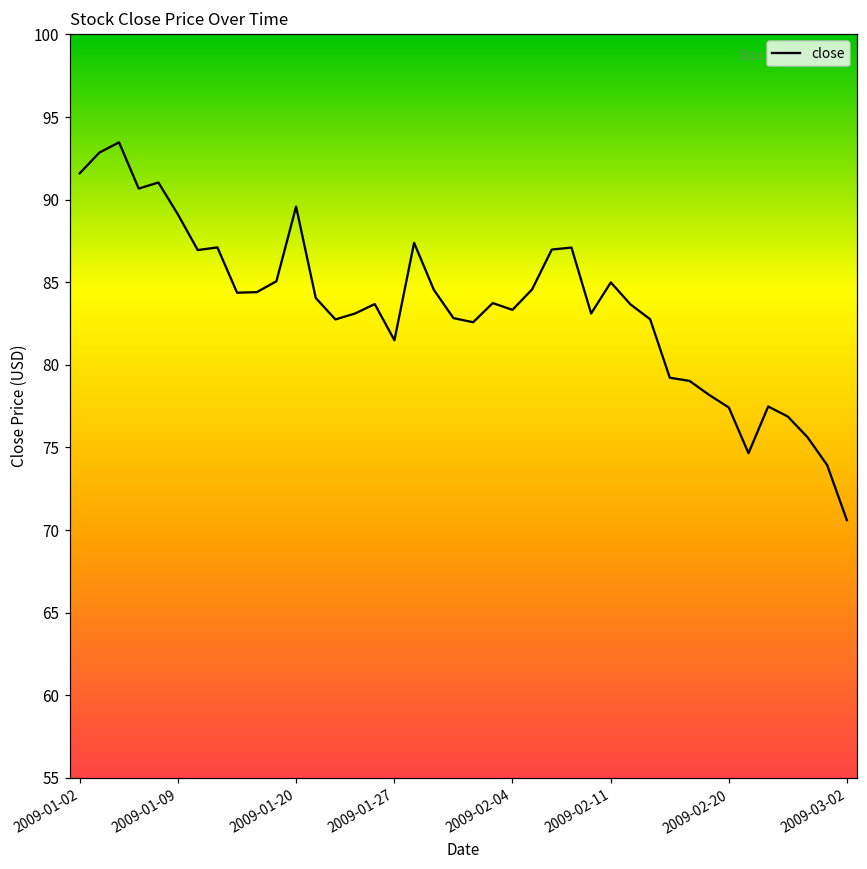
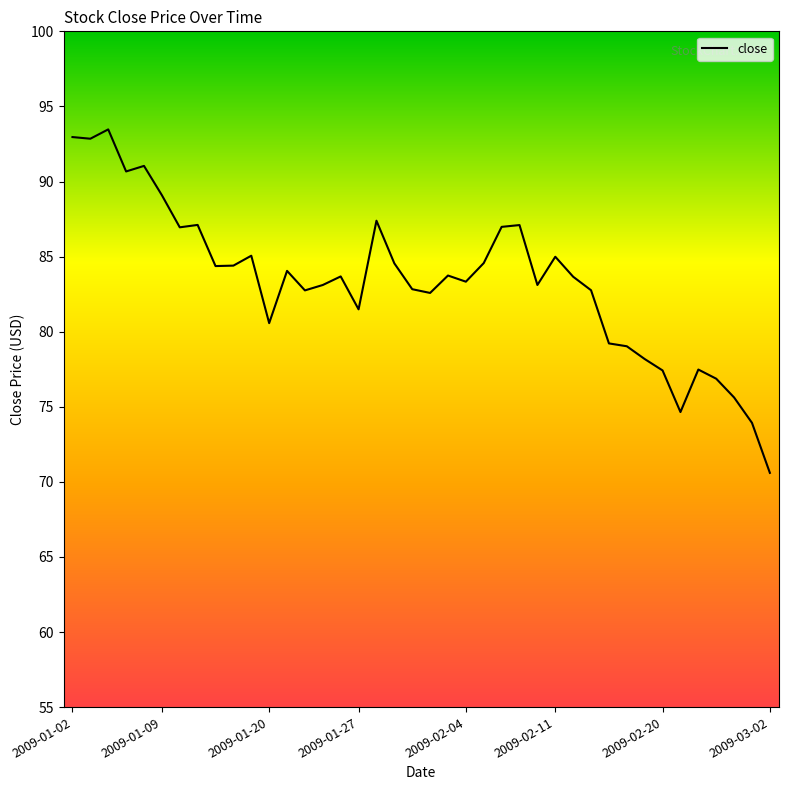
2009-01-02: 91.6 -> 93.0
2009-01-20: 89.6 -> 80.6
